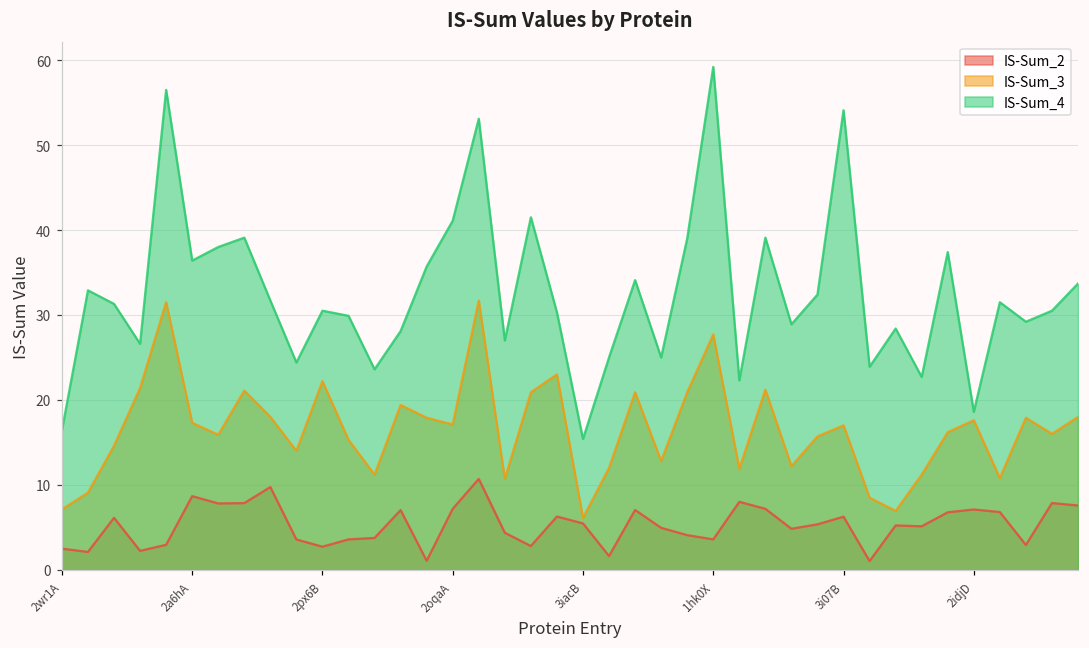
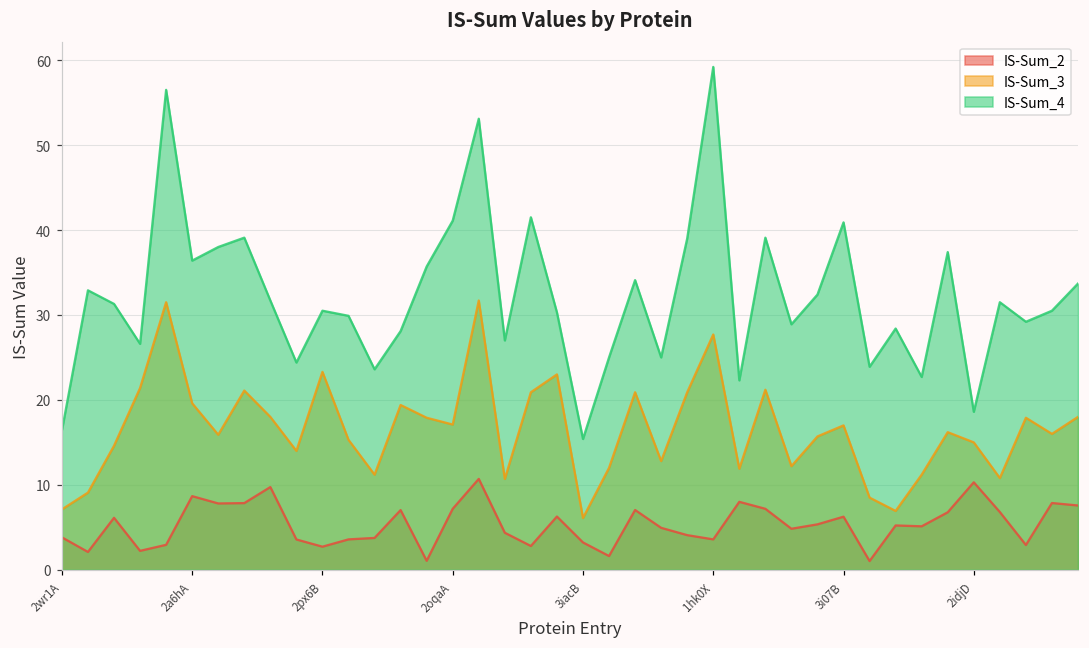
IS-Sum_2, 2wr1A: 2 -> 4
IS-Sum_3, 2a6hA: 17 -> 20
IS-Sum_3, 2px6B: 22 -> 23
IS-Sum_2, 3iacB: 5 -> 3
IS-Sum_4, 3i07B: 54 -> 41
IS-Sum_2, 2idjD: 7 -> 10
IS-Sum_3, 2idjD: 18 -> 15
